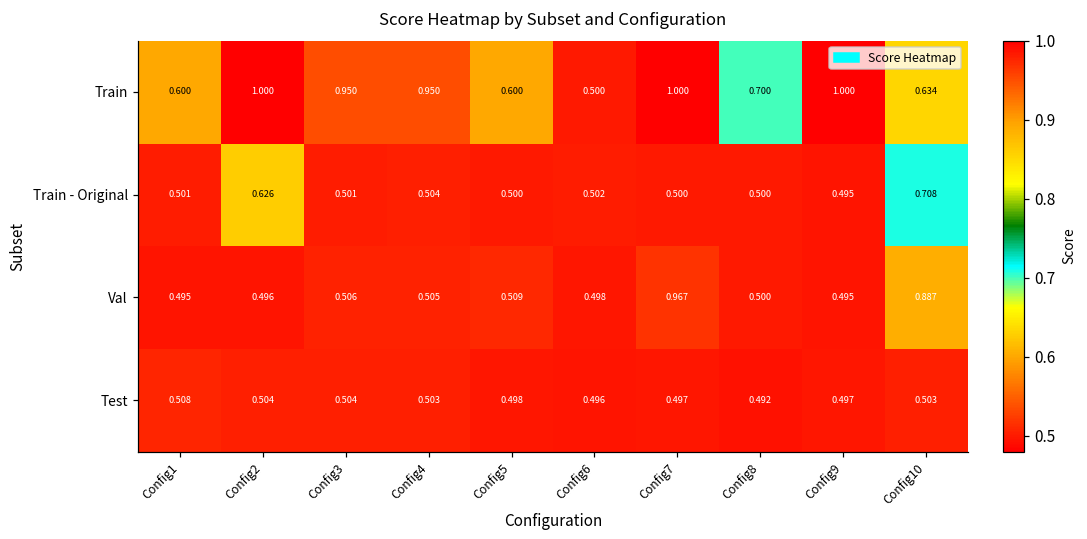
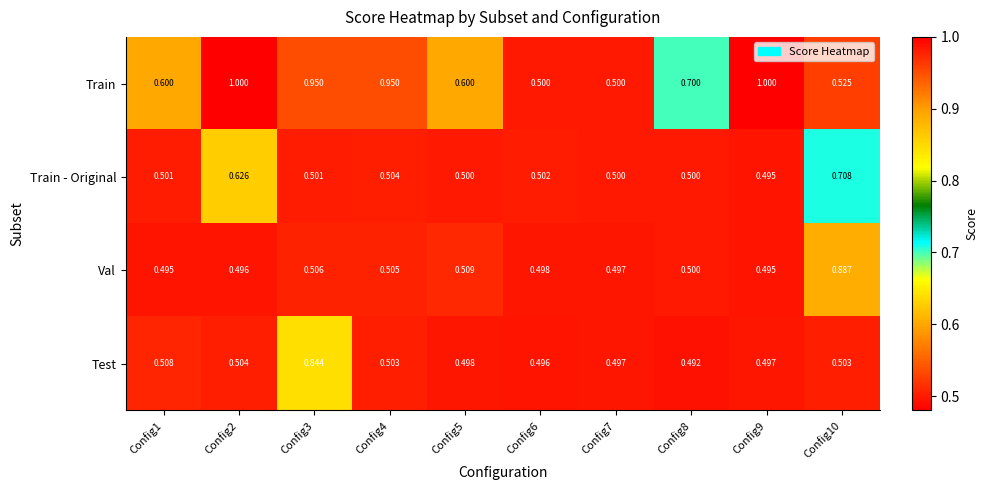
Train, Config7: 1.000 -> 0.500
Train, Config10: 0.634 -> 0.525
Val, Config7: 0.967 -> 0.497
Test, Config3: 0.504 -> 0.844
